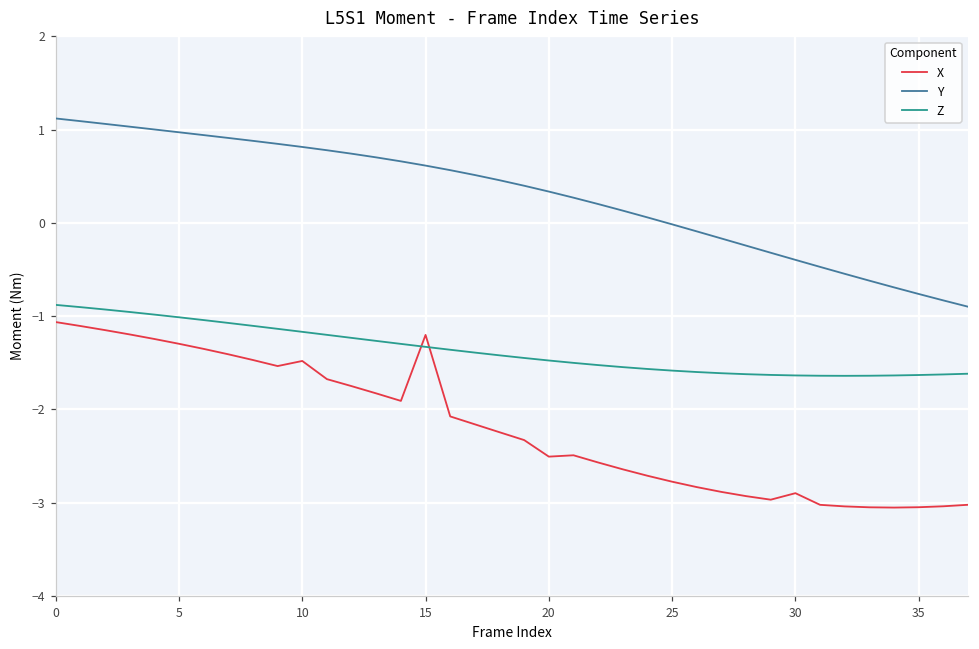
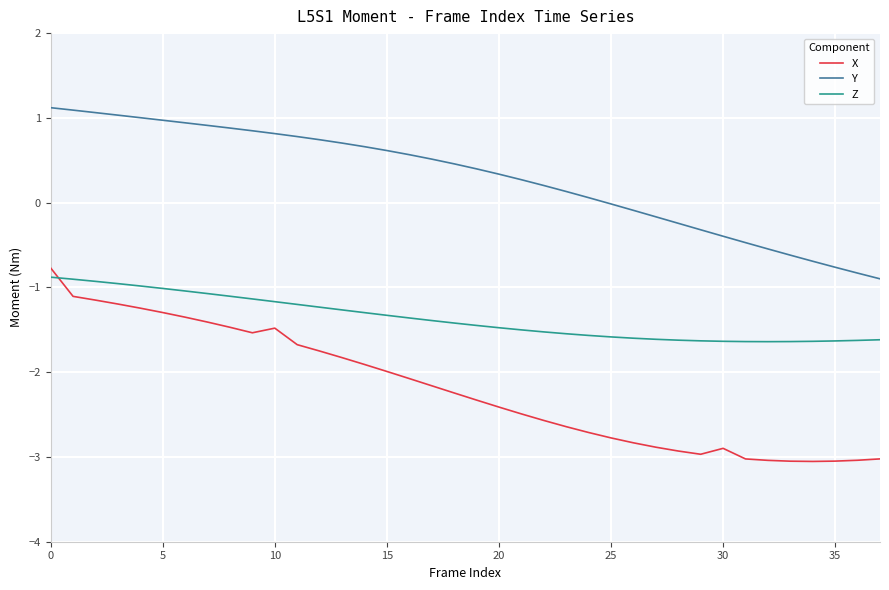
X, 0: -1.1 -> -0.8
X, 15: -1.2 -> -2.0
X, 20: -2.5 -> -2.4
